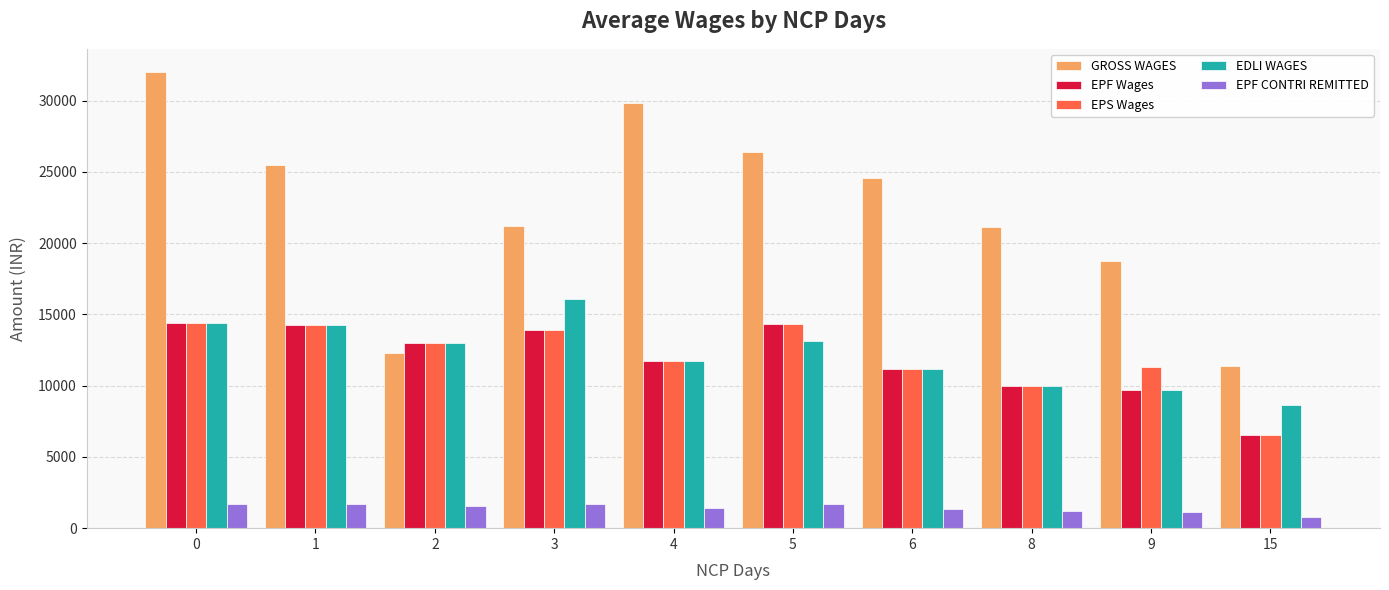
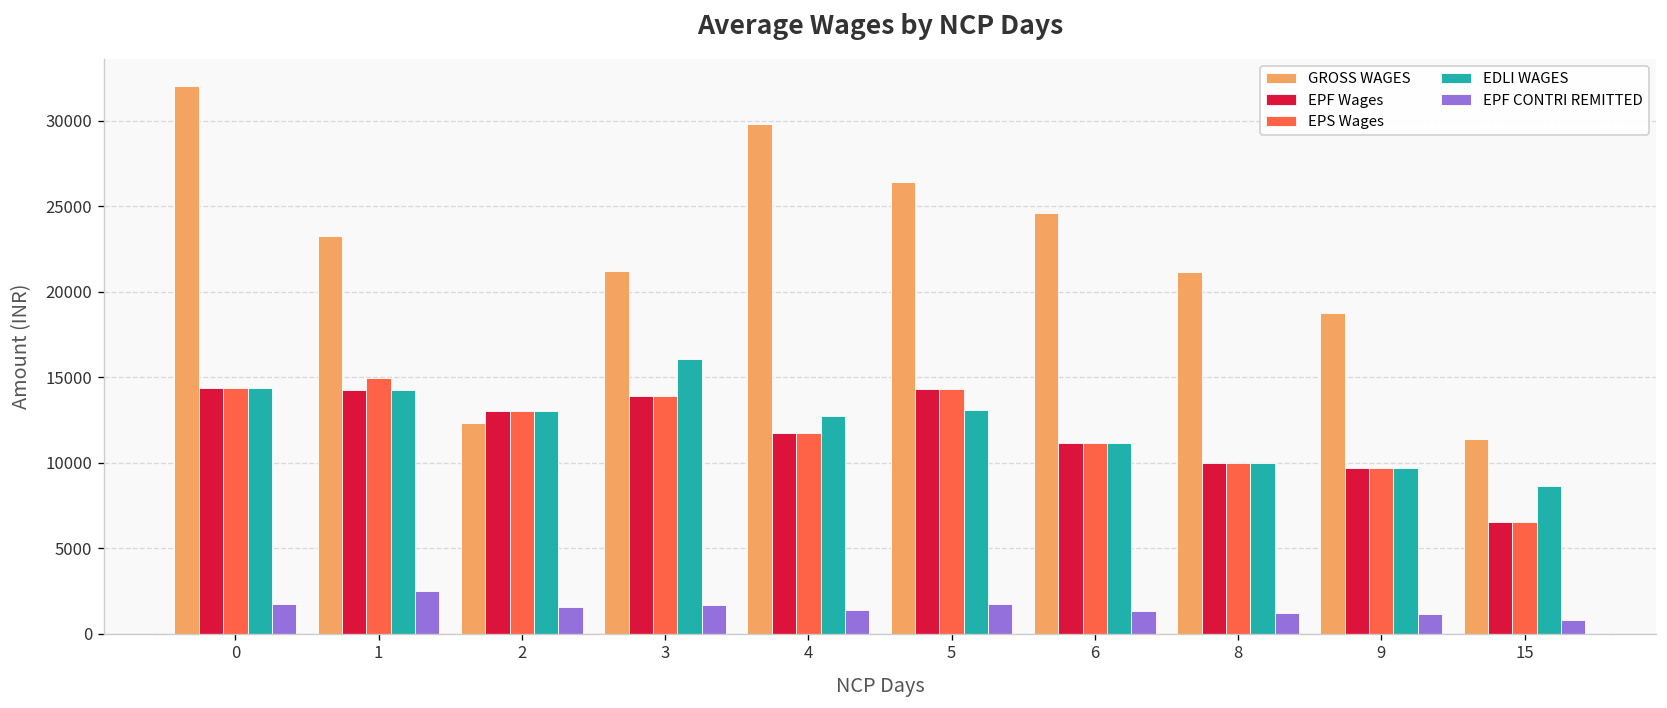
GROSS WAGES, 1: 25400 -> 23300
EPS Wages, 1: 14200 -> 15000
EPF CONTRI REMITTED, 1: 1700 -> 2500
EDLI WAGES, 4: 11800 -> 12800
EPS Wages, 9: 11300 -> 9700
